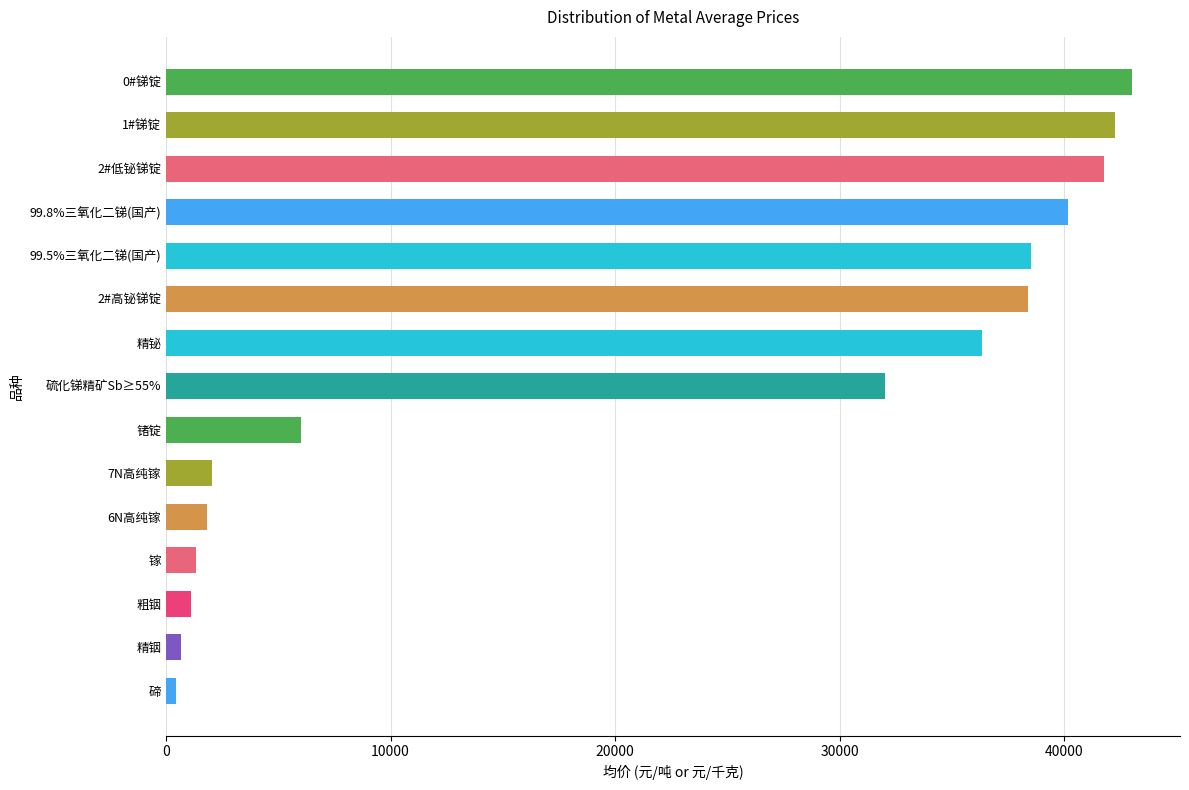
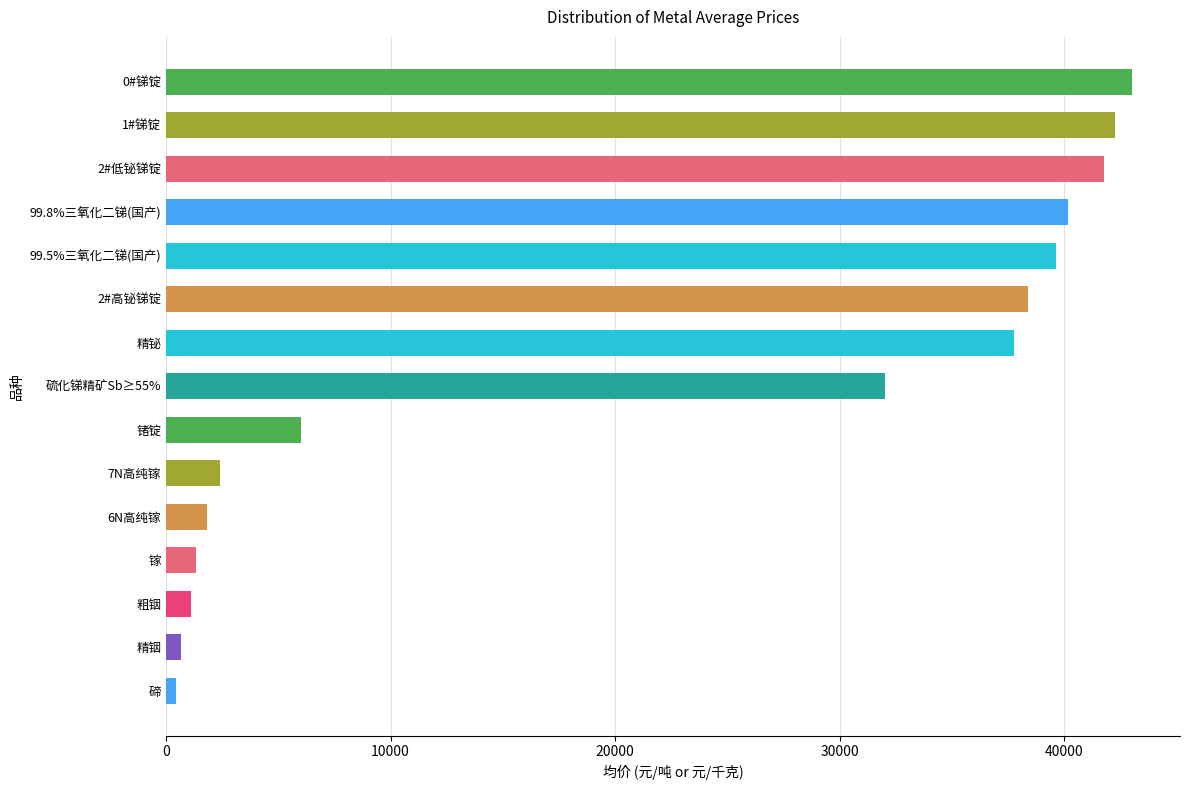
99.5%三氧化二锑(国产): 38500 -> 39600
精铋: 36300 -> 37800
7N高纯镓: 2000 -> 2400
